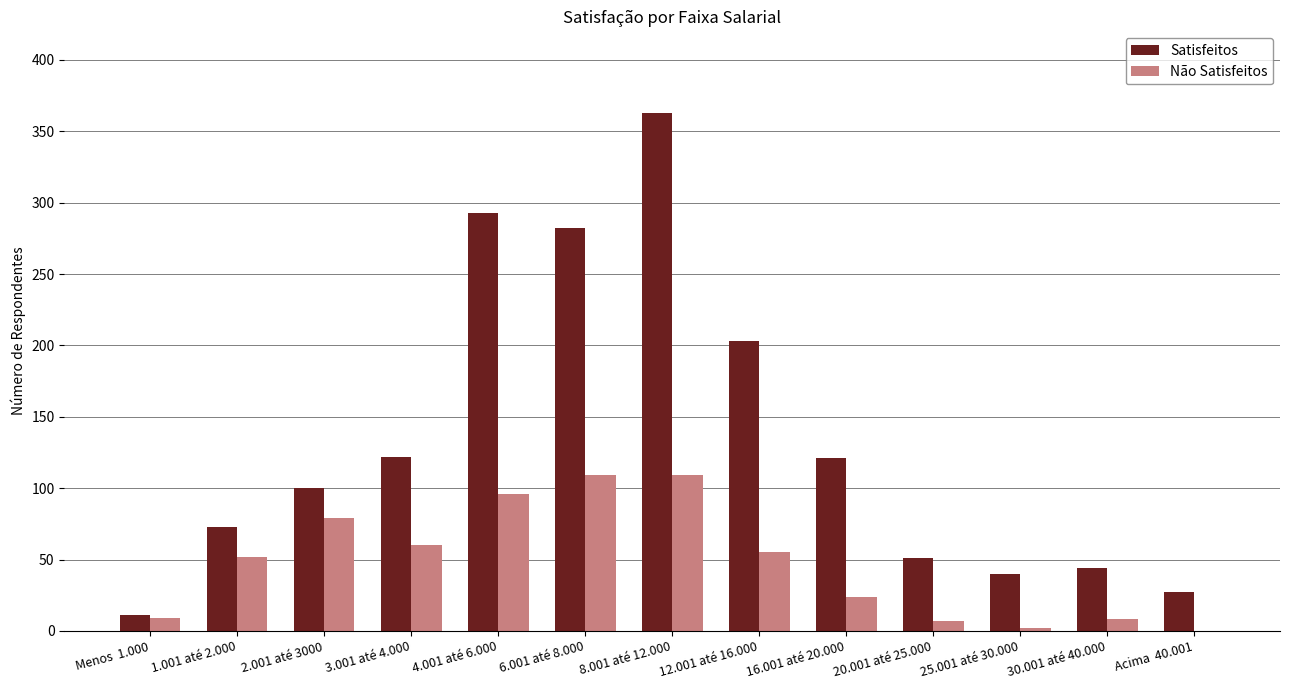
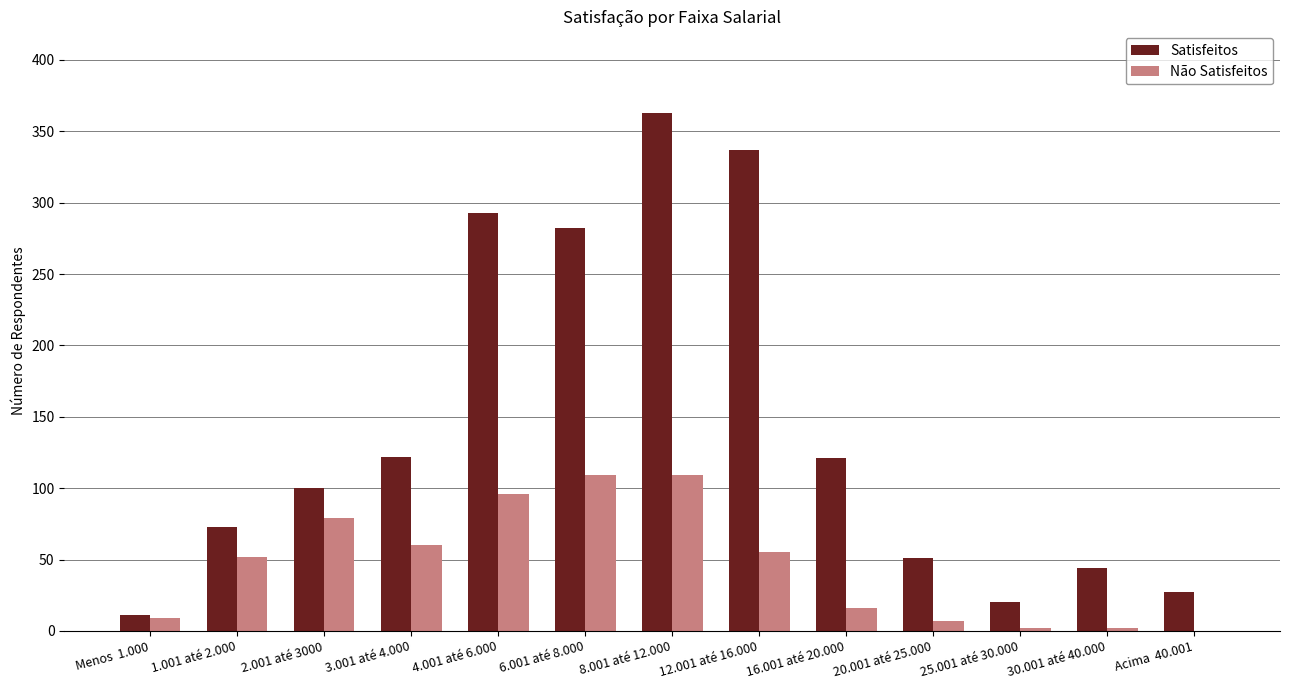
Satisfeitos, 12.001 até 16.000: 203 -> 337
Não Satisfeitos, 16.001 até 20.000: 24 -> 16
Satisfeitos, 25.001 até 30.000: 40 -> 20
Não Satisfeitos, 30.001 até 40.000: 8 -> 2
